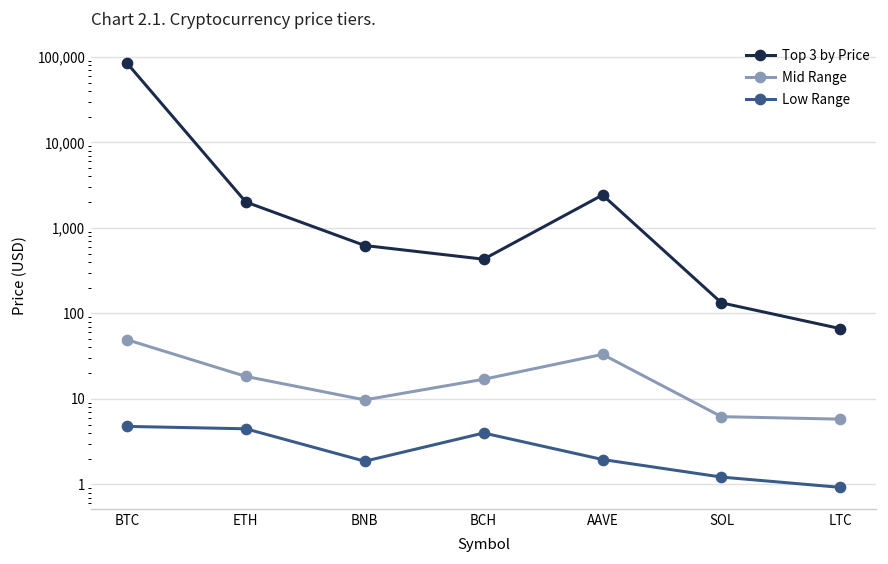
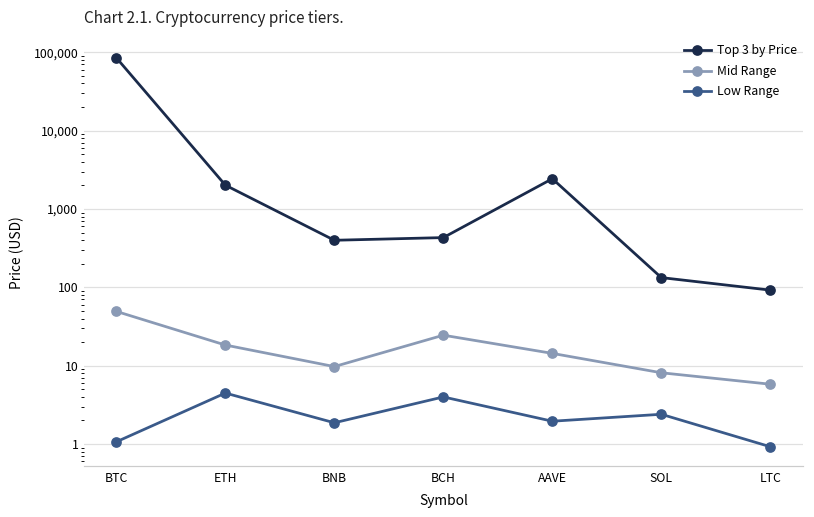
Low Range, BTC: 5 -> 1.1
Top 3 by Price, BNB: 600 -> 400
Mid Range, BCH: 17 -> 25
Mid Range, AAVE: 30 -> 14
Mid Range, SOL: 6 -> 8
Low Range, SOL: 1.2 -> 2.4
Top 3 by Price, LTC: 70 -> 90
